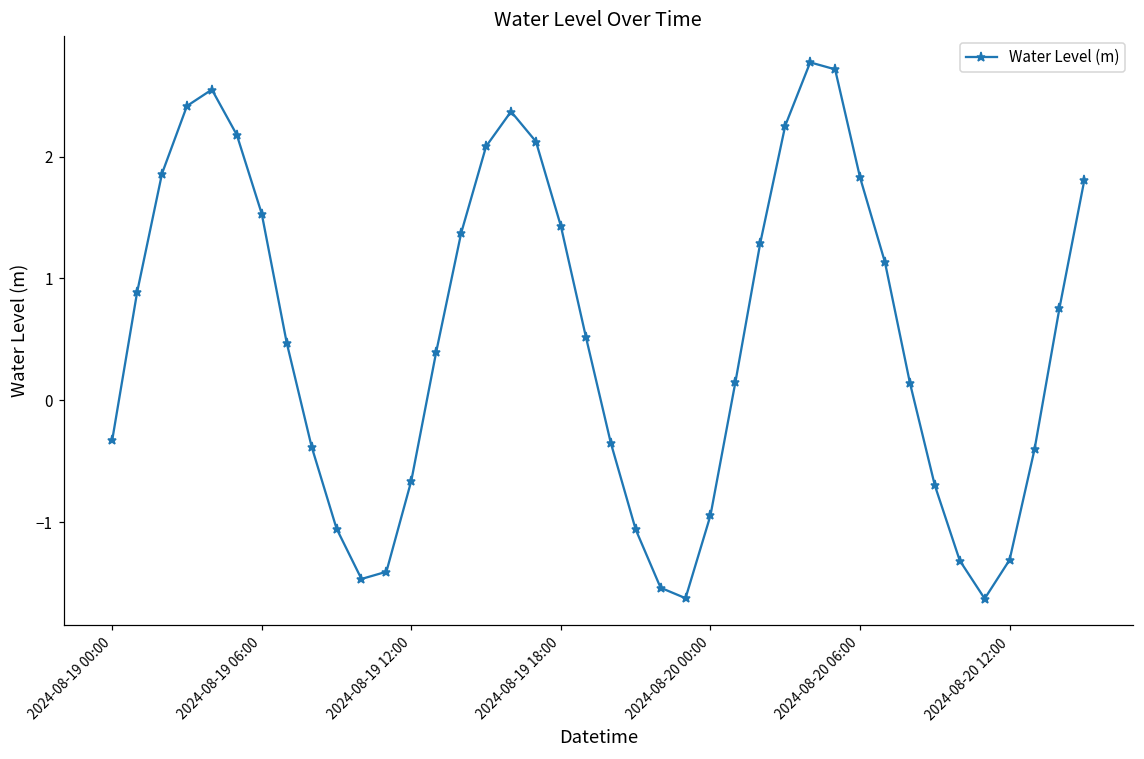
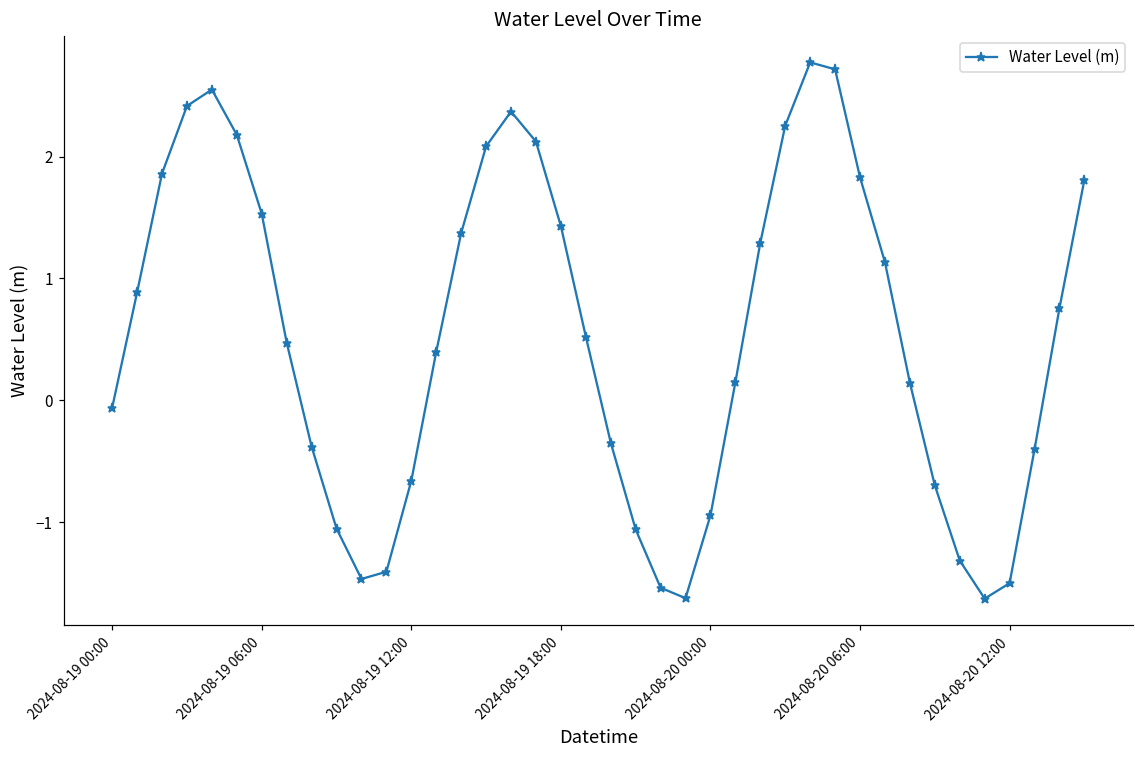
2024-08-19 00:00: -0.33 -> -0.06
2024-08-20 12:00: -1.31 -> -1.50
